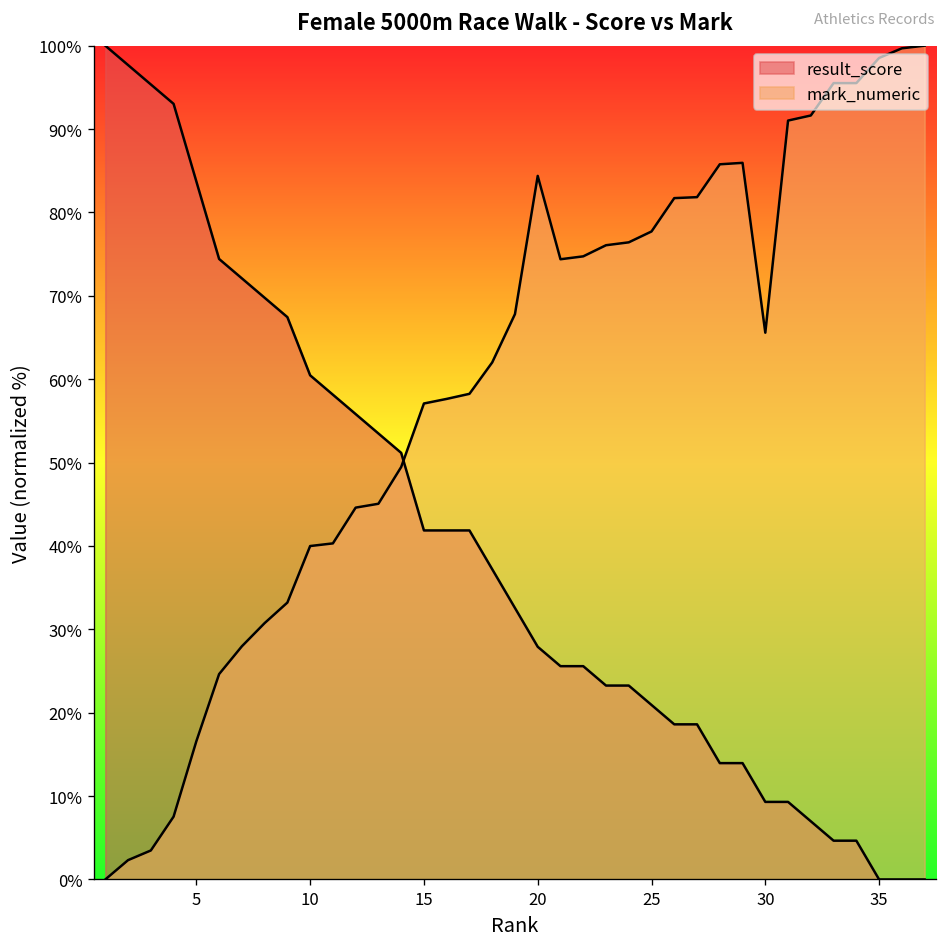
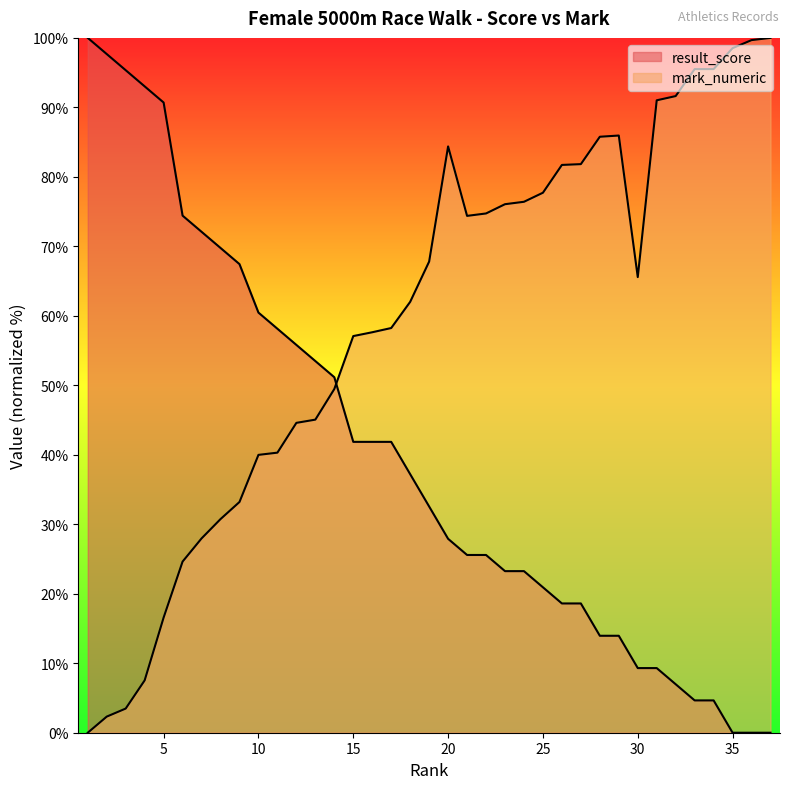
result_score, 5: 84% -> 91%
